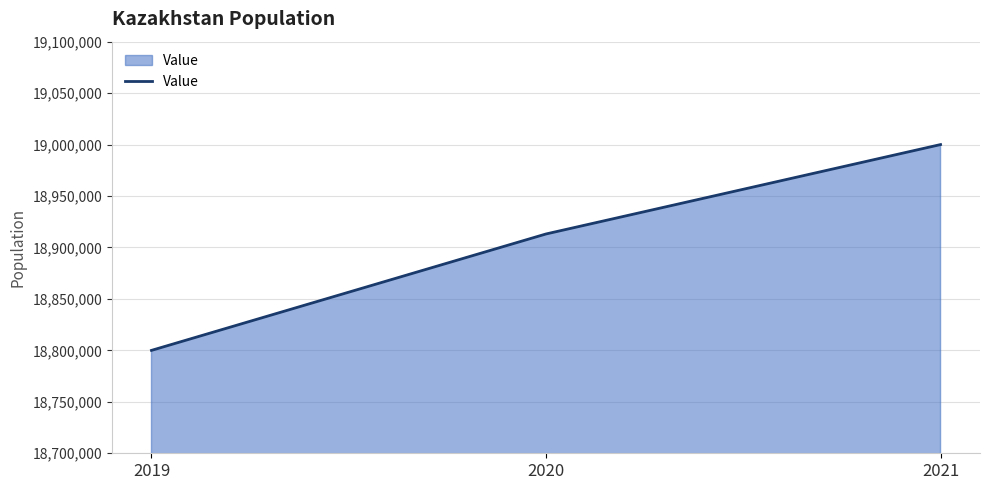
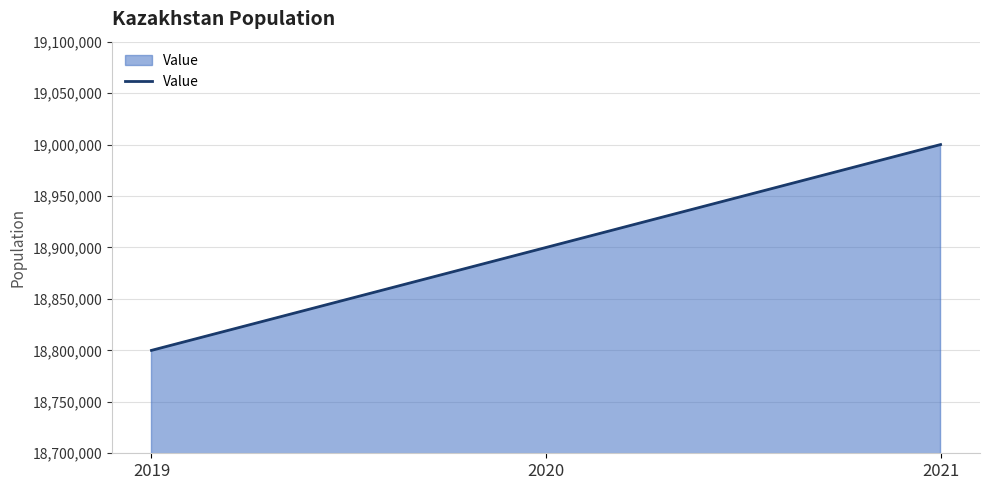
2020: 18,913,000 -> 18,900,000
